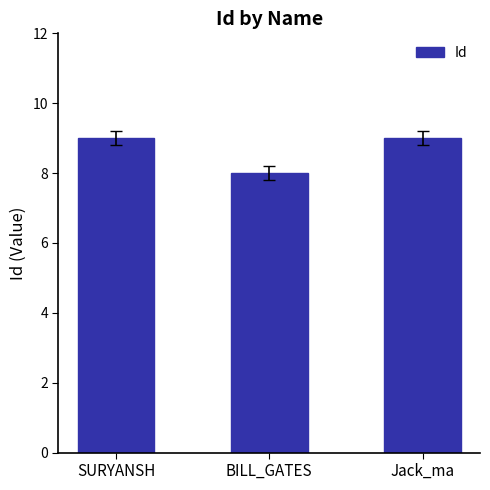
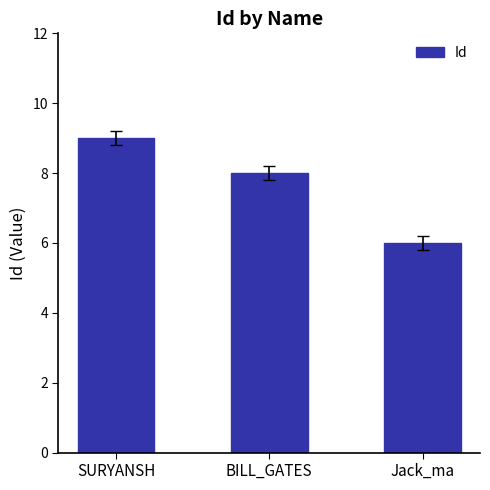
Id, Jack_ma: 9 -> 6
